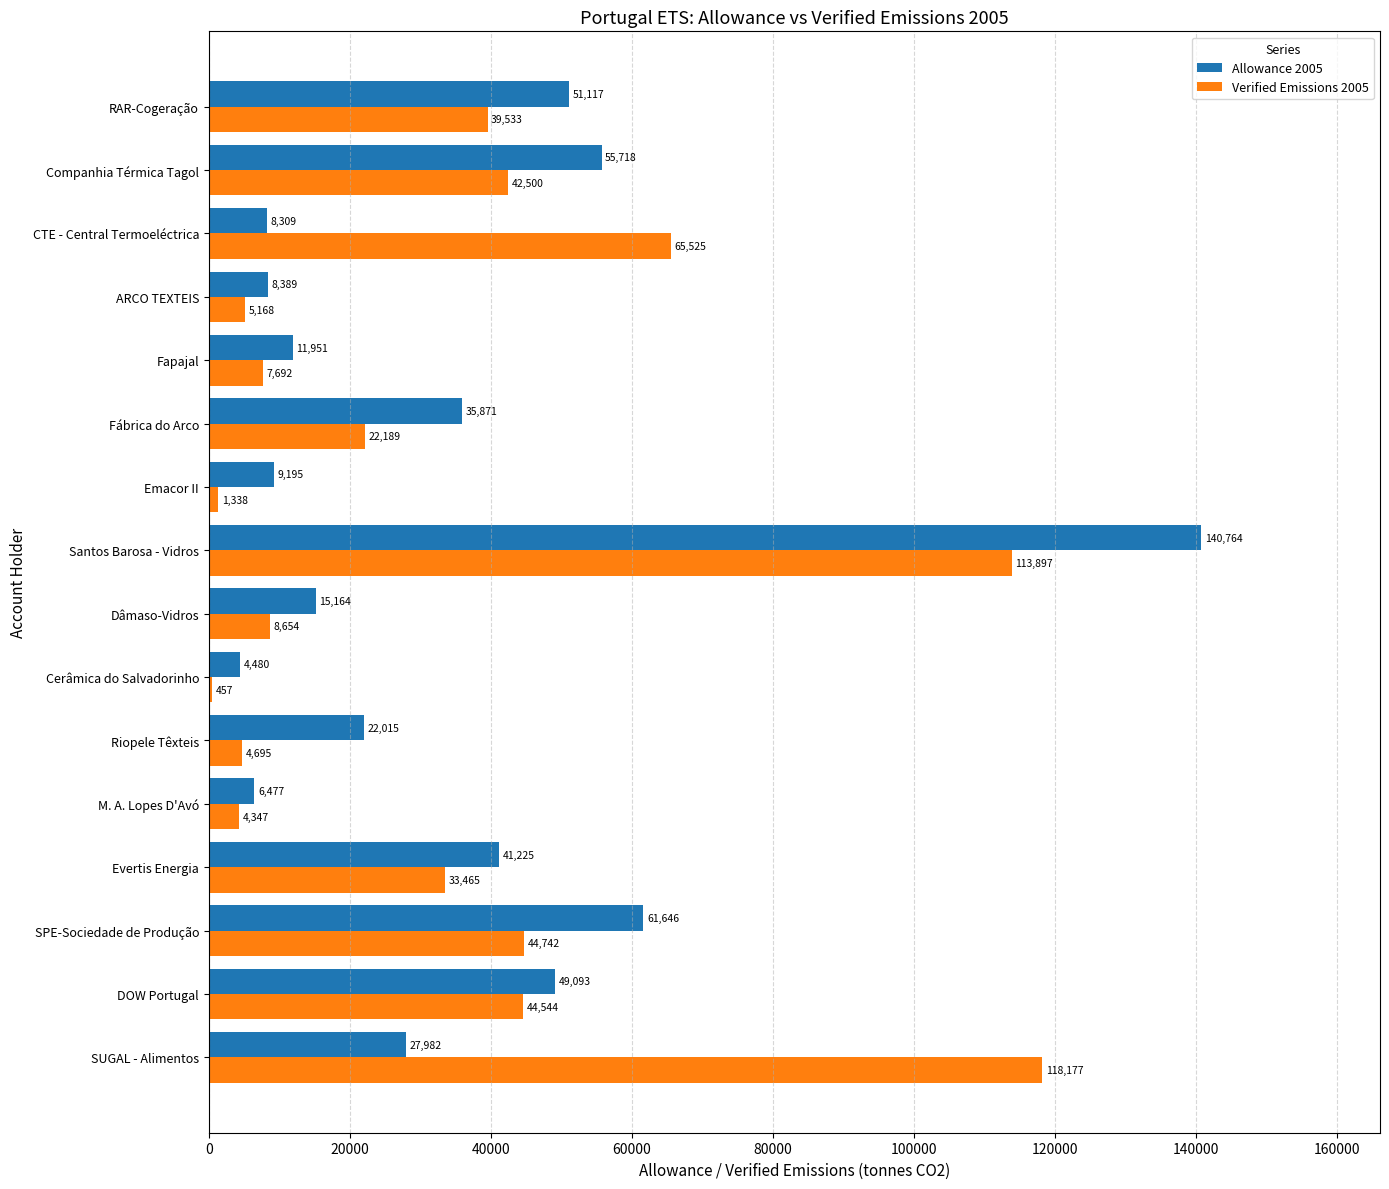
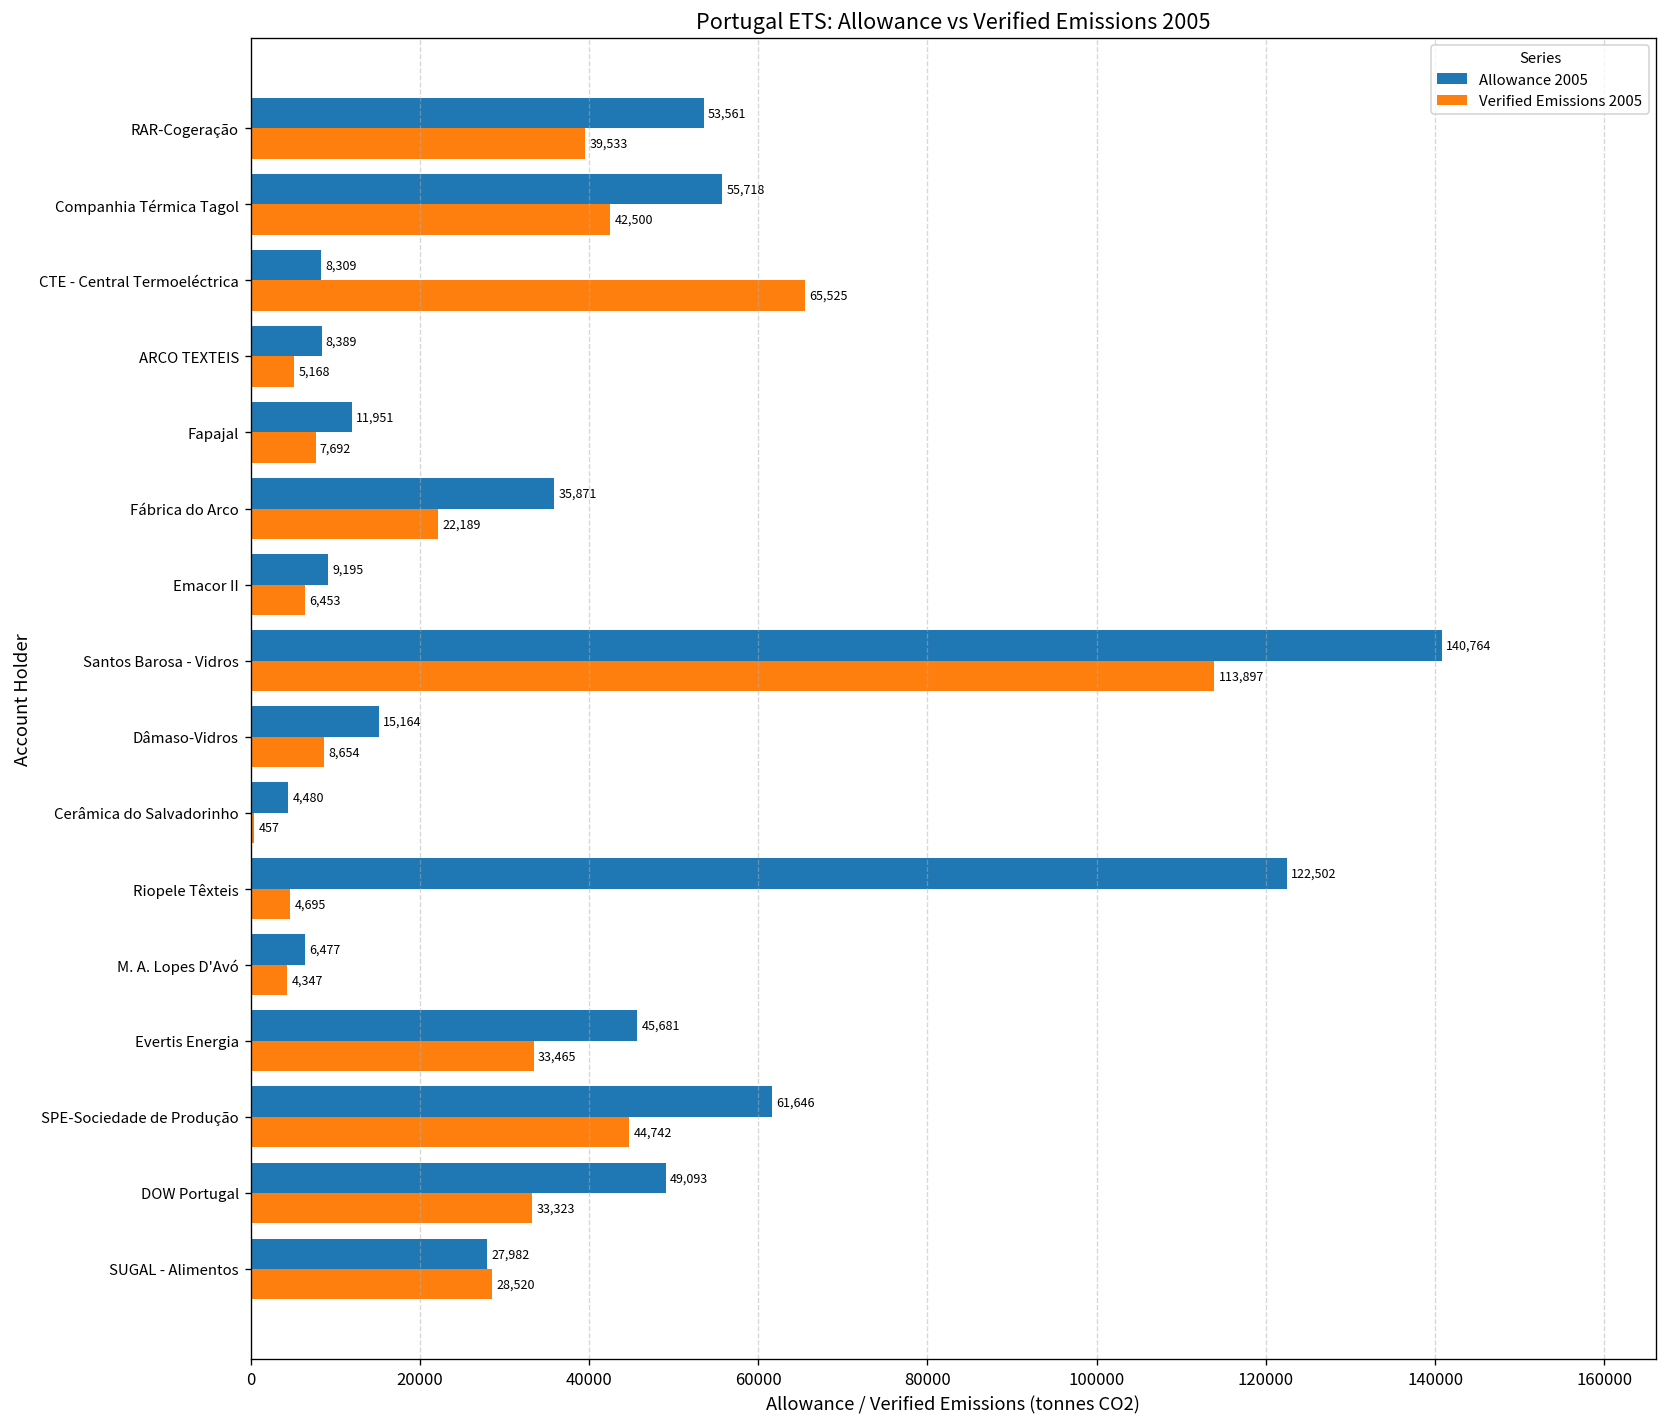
Allowance 2005, RAR-Cogeração: 51,117 -> 53,561
Verified Emissions 2005, Emacor II: 1,338 -> 6,453
Allowance 2005, Riopele Têxteis: 22,015 -> 122,502
Allowance 2005, Evertis Energia: 41,225 -> 45,681
Verified Emissions 2005, DOW Portugal: 44,544 -> 33,323
Verified Emissions 2005, SUGAL - Alimentos: 118,177 -> 28,520
